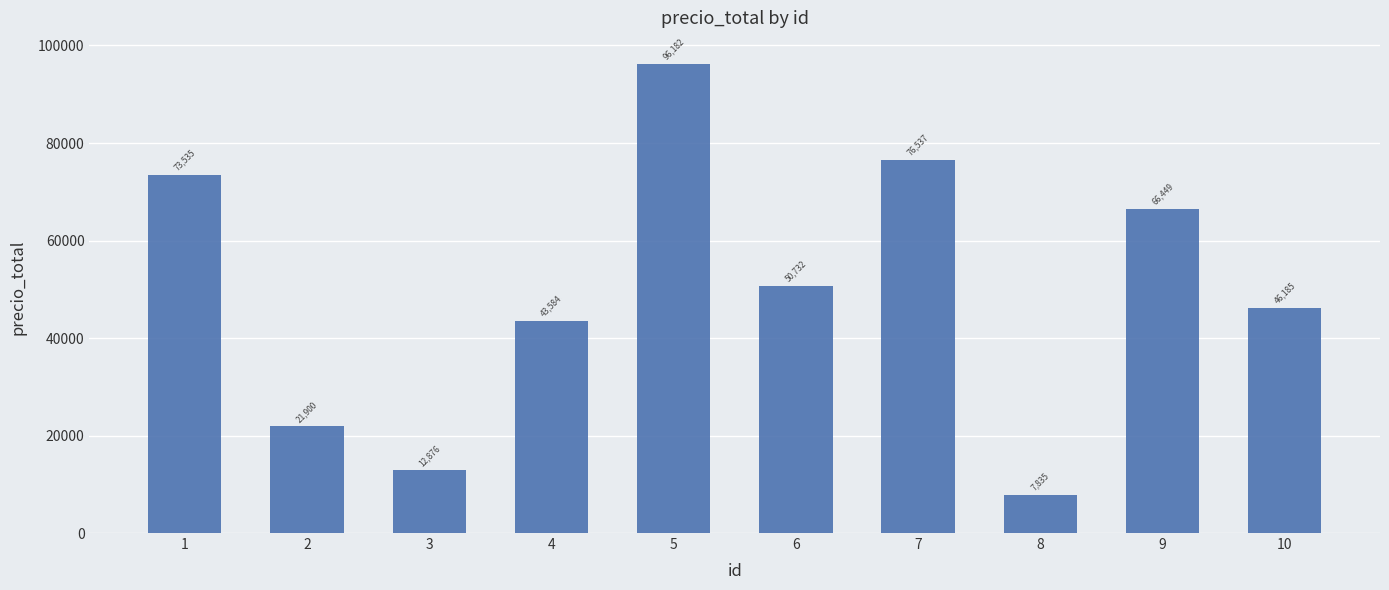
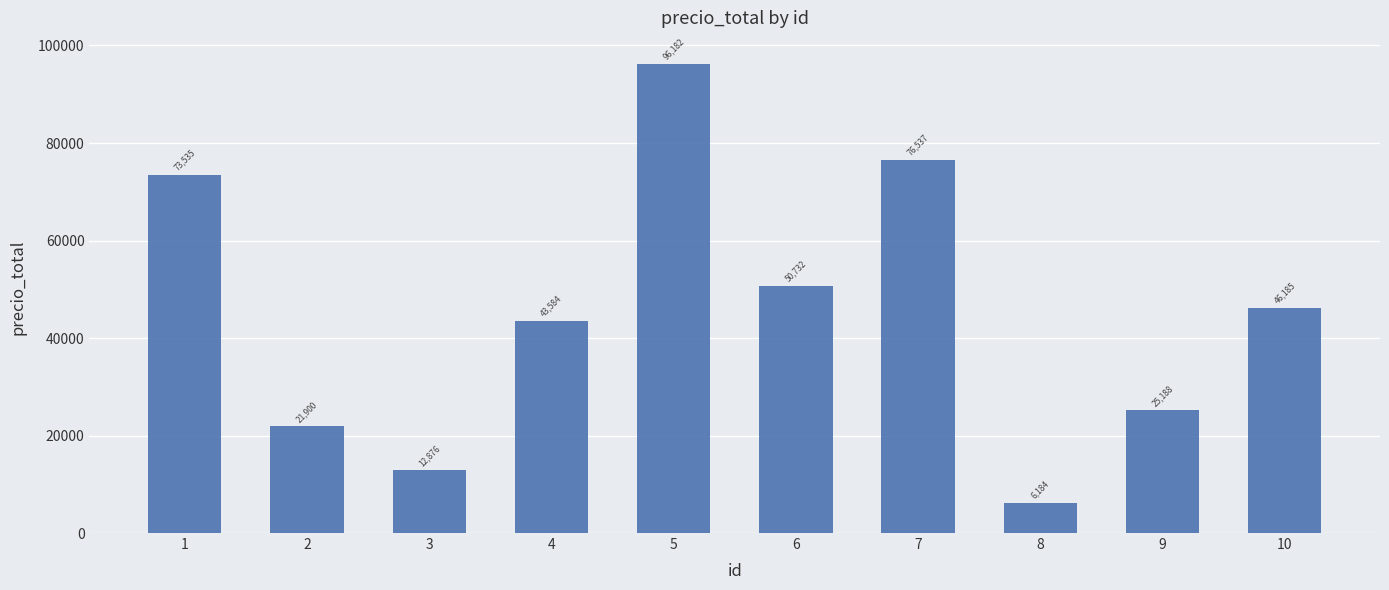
8: 7,835 -> 6,184
9: 66,449 -> 25,188
